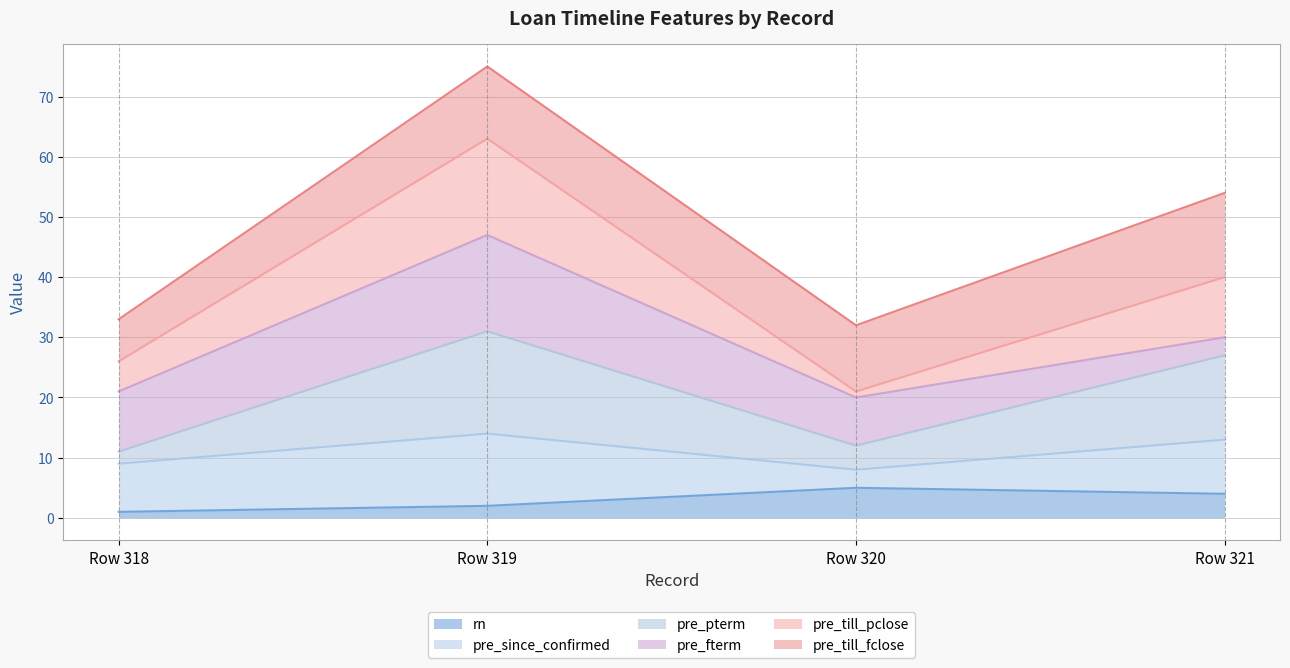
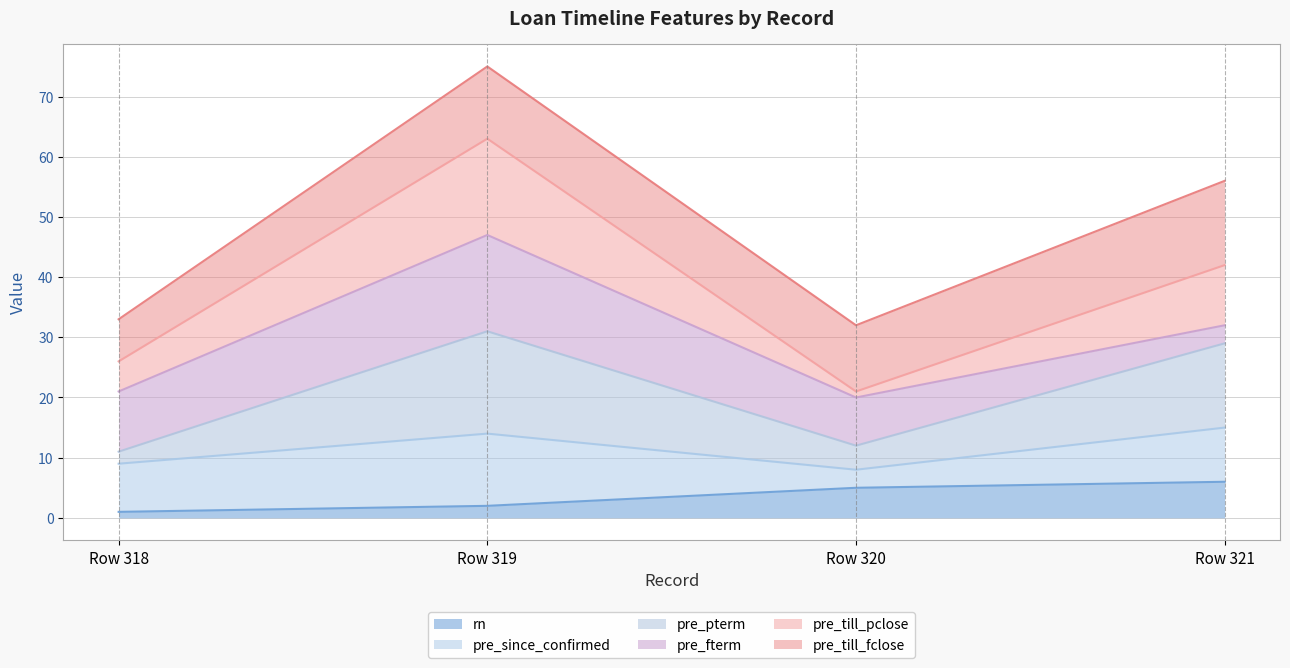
rn, Row 321: 4 -> 6
